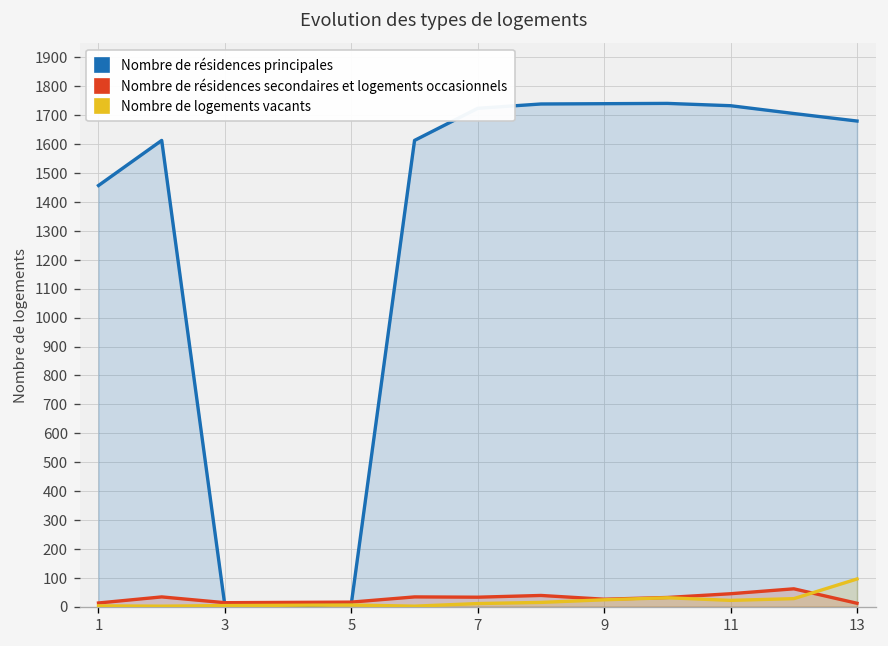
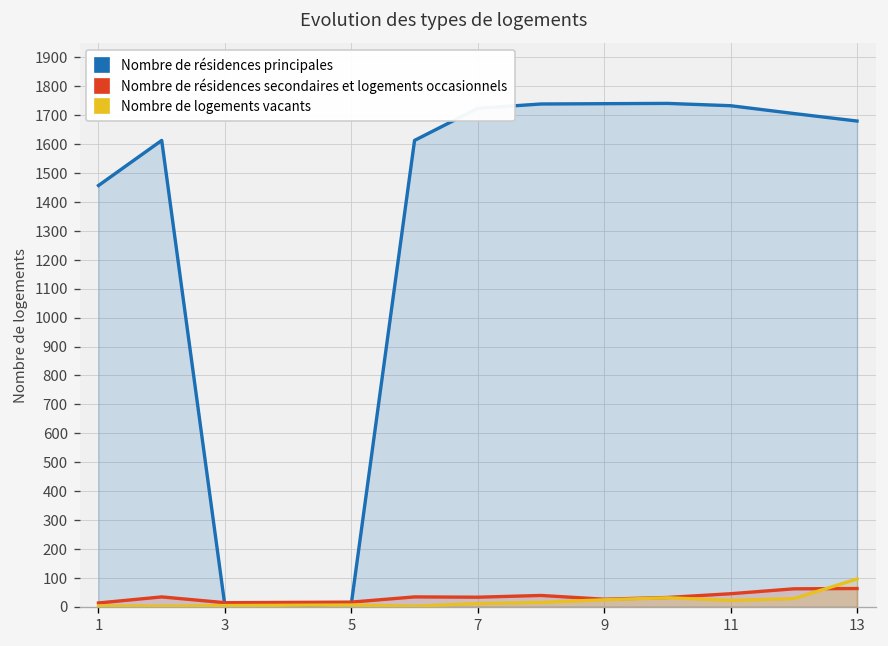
Nombre de résidences secondaires et logements occasionnels, 13: 10 -> 60
